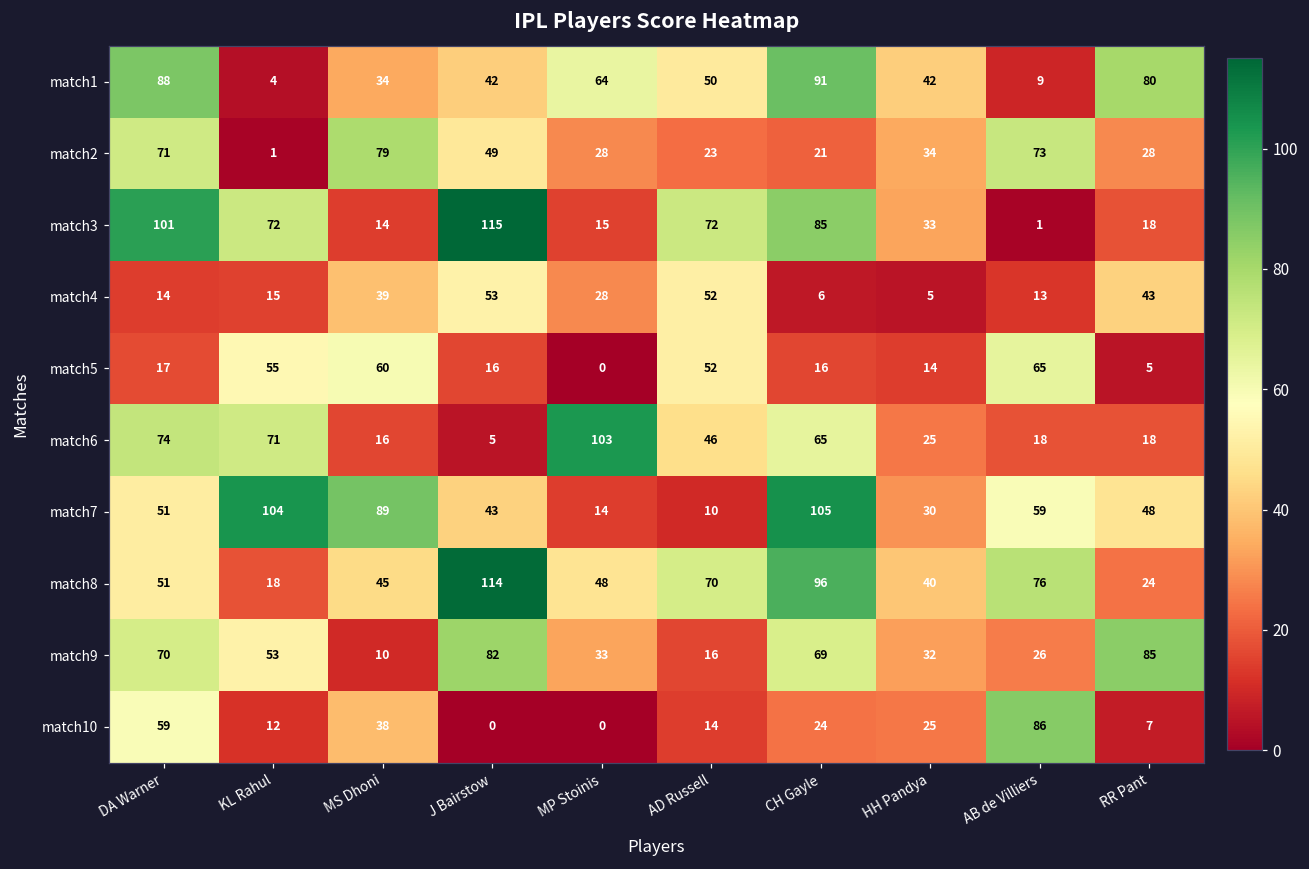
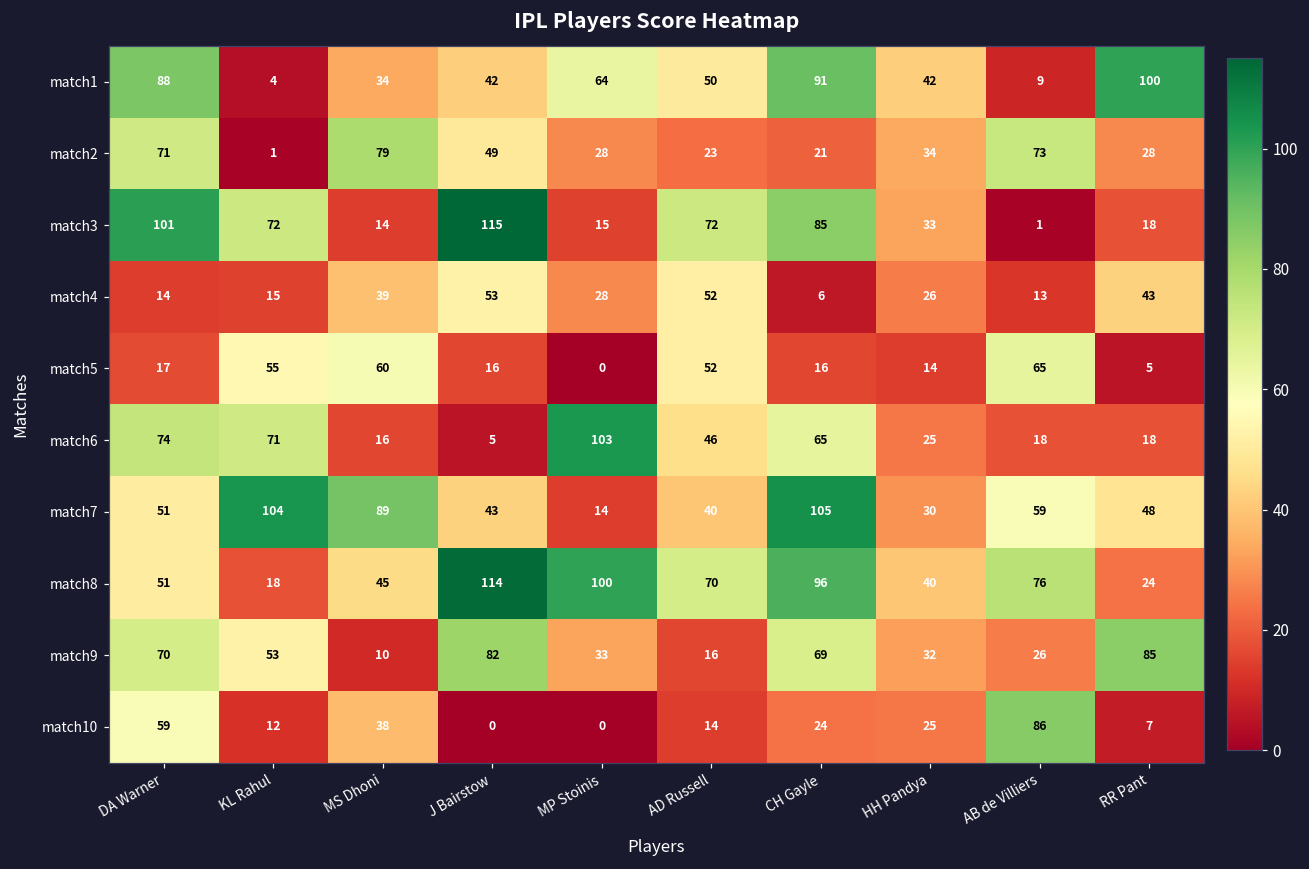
match1, RR Pant: 80 -> 100
match4, HH Pandya: 5 -> 26
match7, AD Russell: 10 -> 40
match8, MP Stoinis: 48 -> 100
